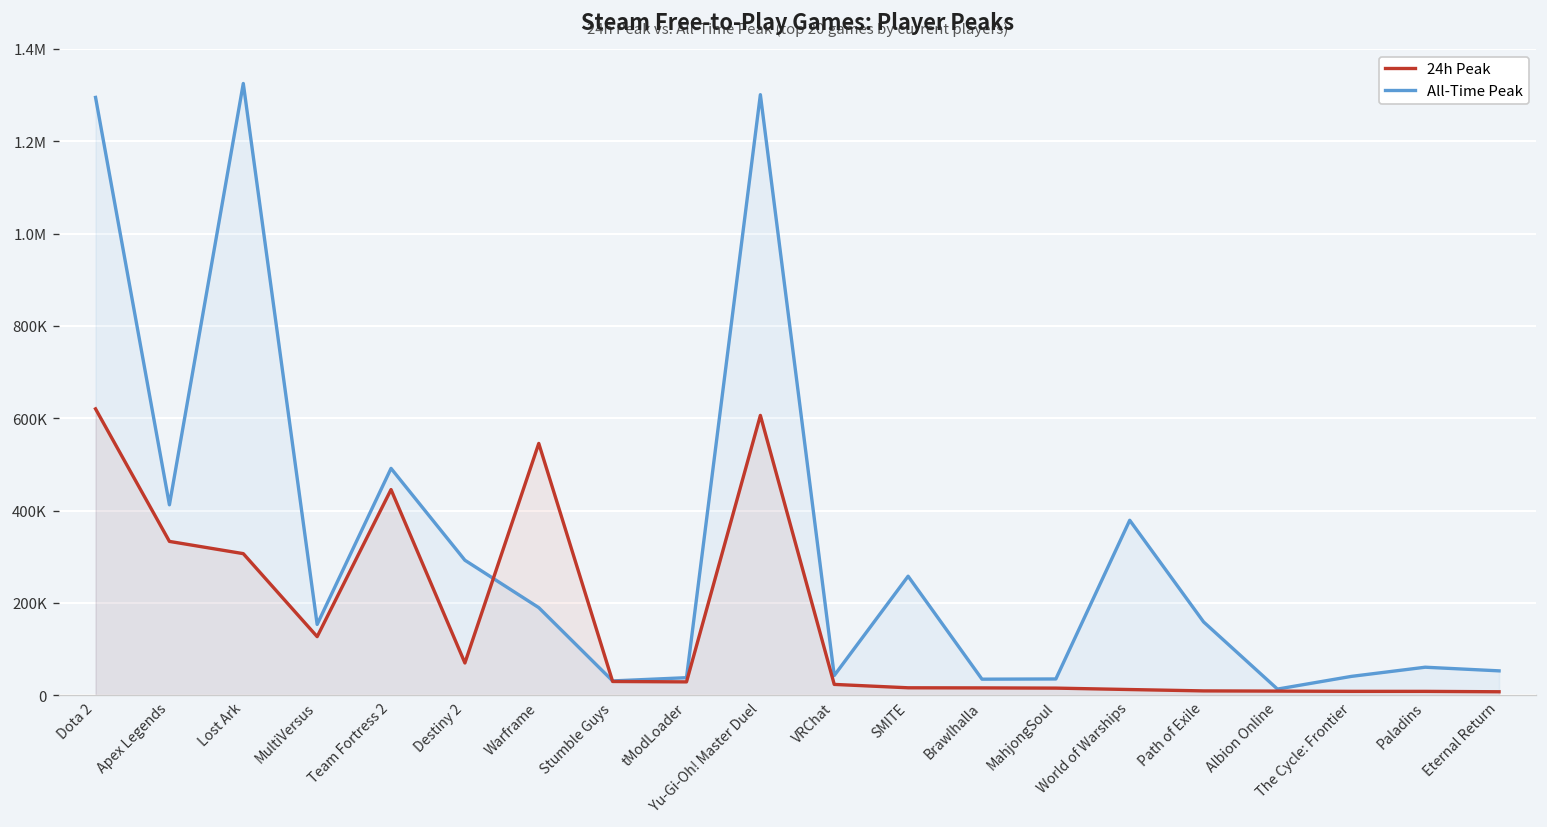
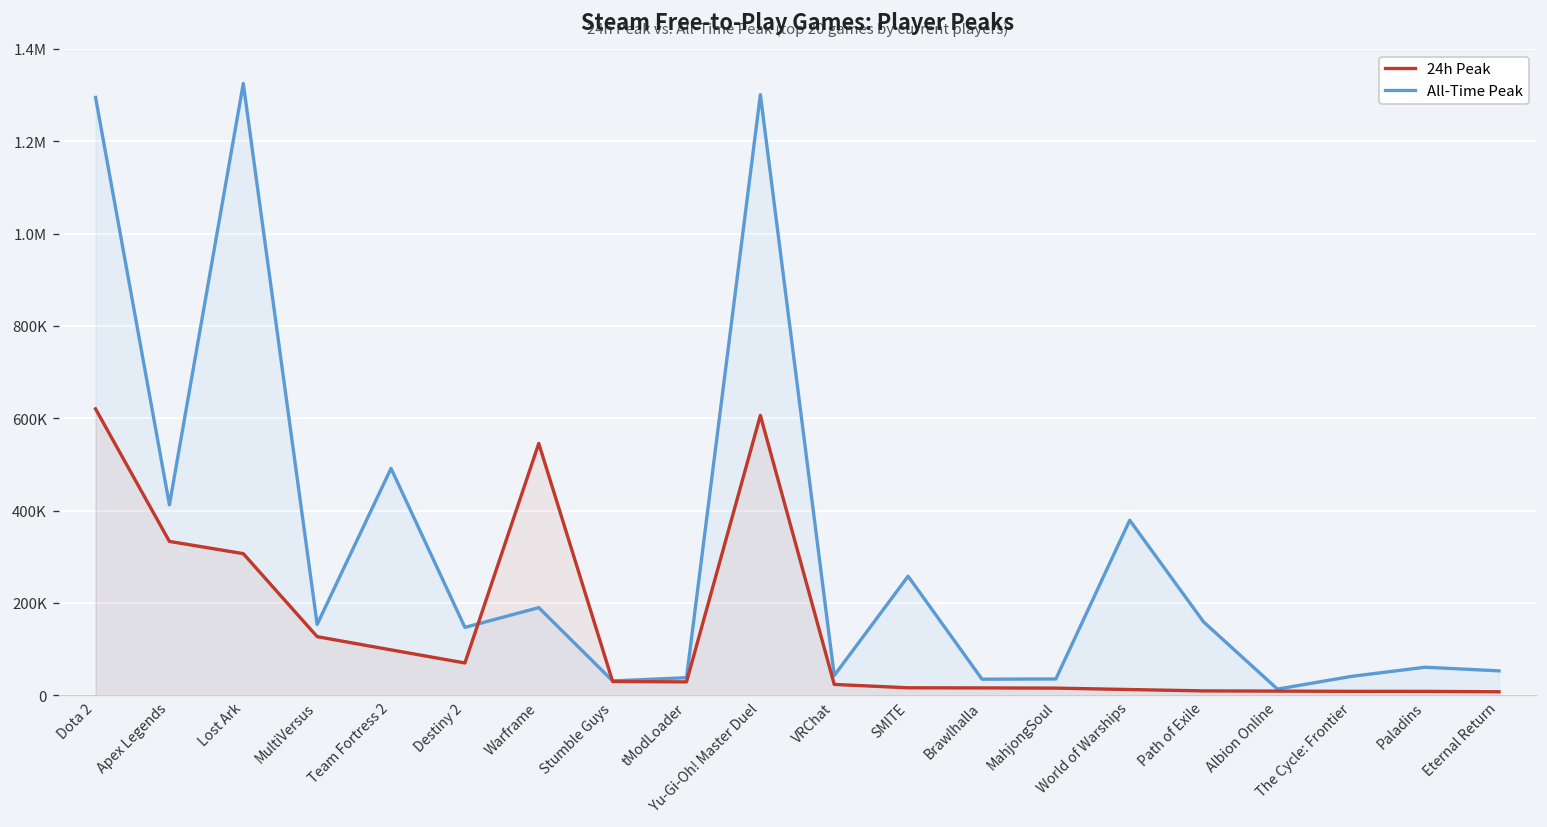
24h Peak, Team Fortress 2: 450000 -> 100000
All-Time Peak, Destiny 2: 290000 -> 150000
